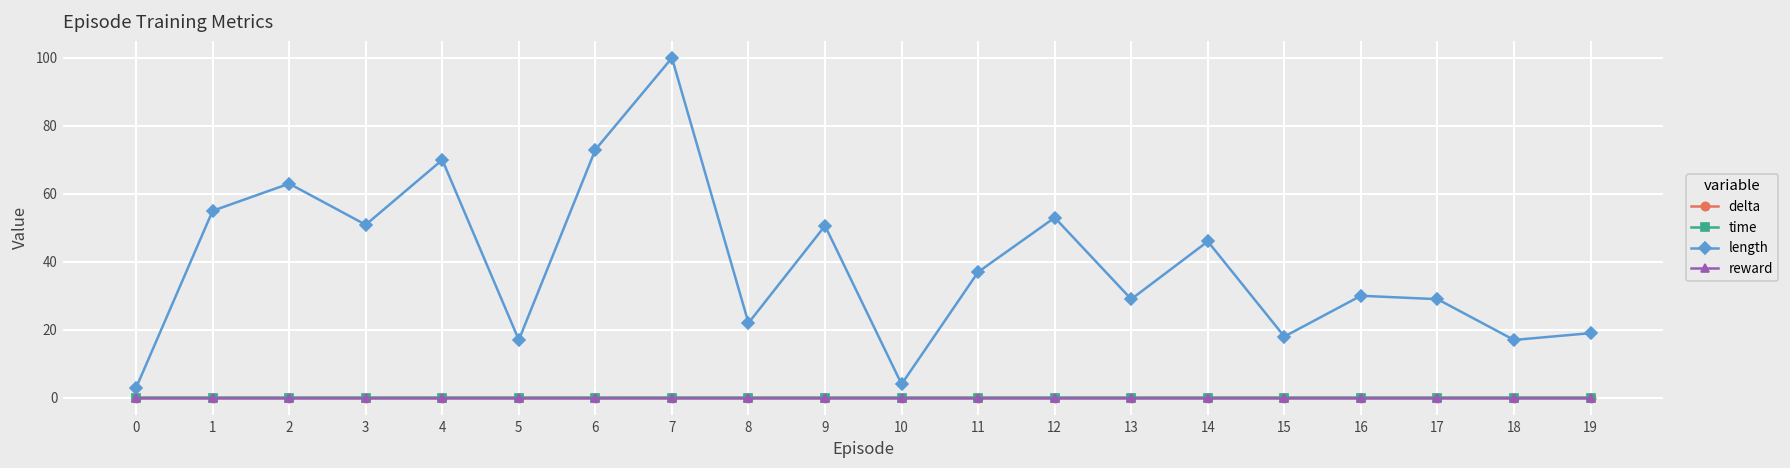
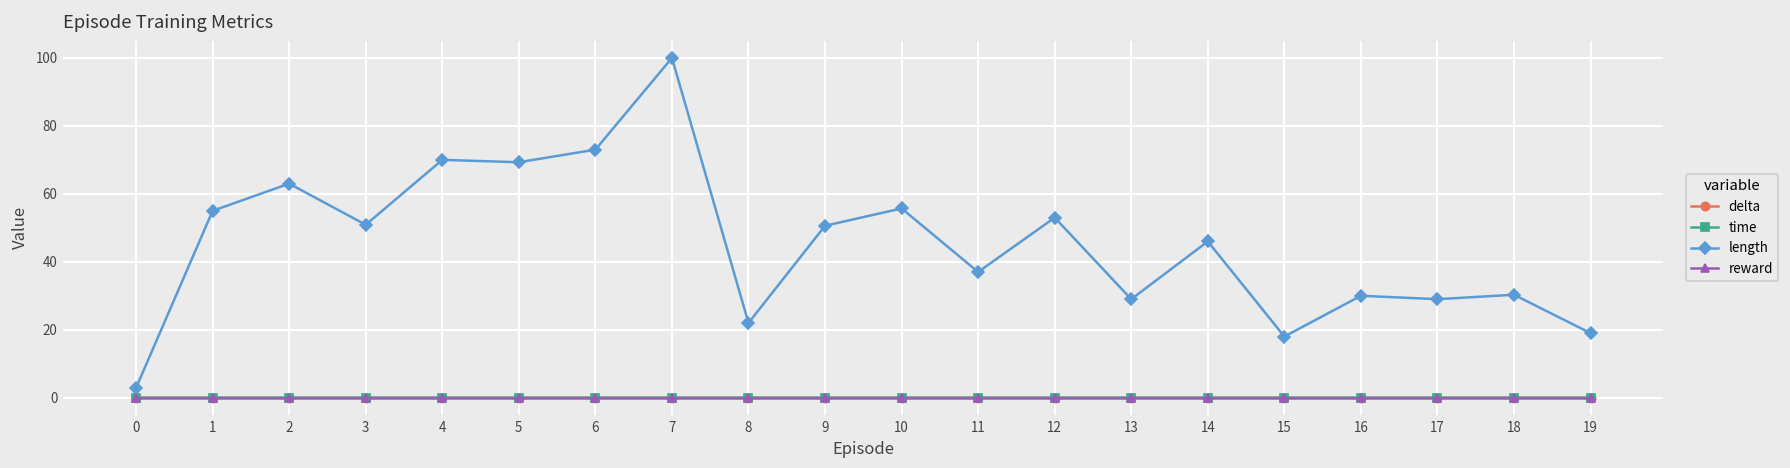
length, 5: 17 -> 69
length, 10: 4 -> 56
length, 18: 17 -> 30
